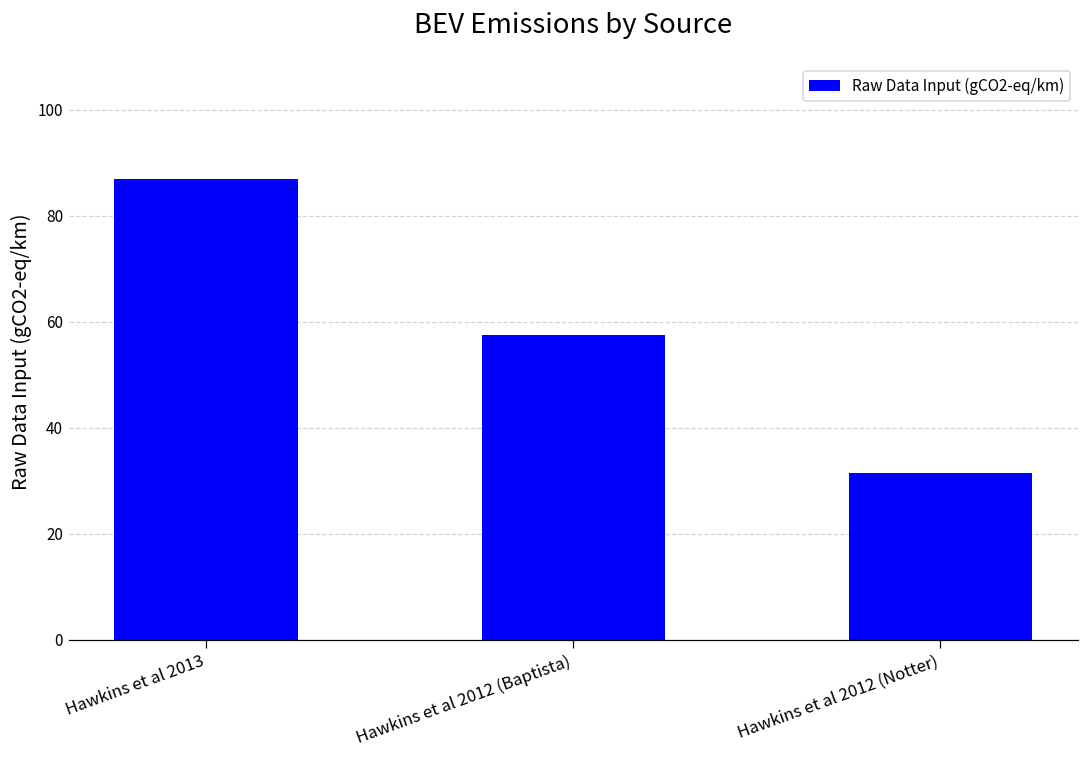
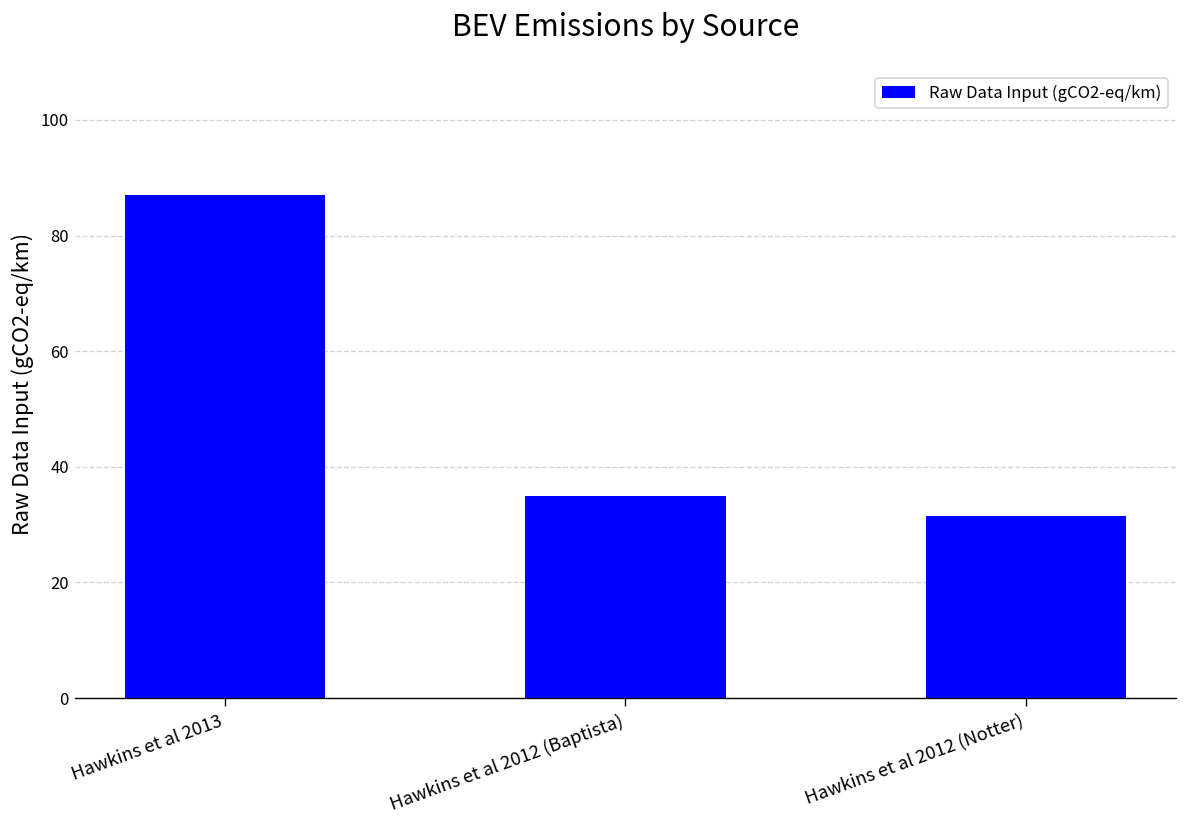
Hawkins et al 2012 (Baptista): 58 -> 35
